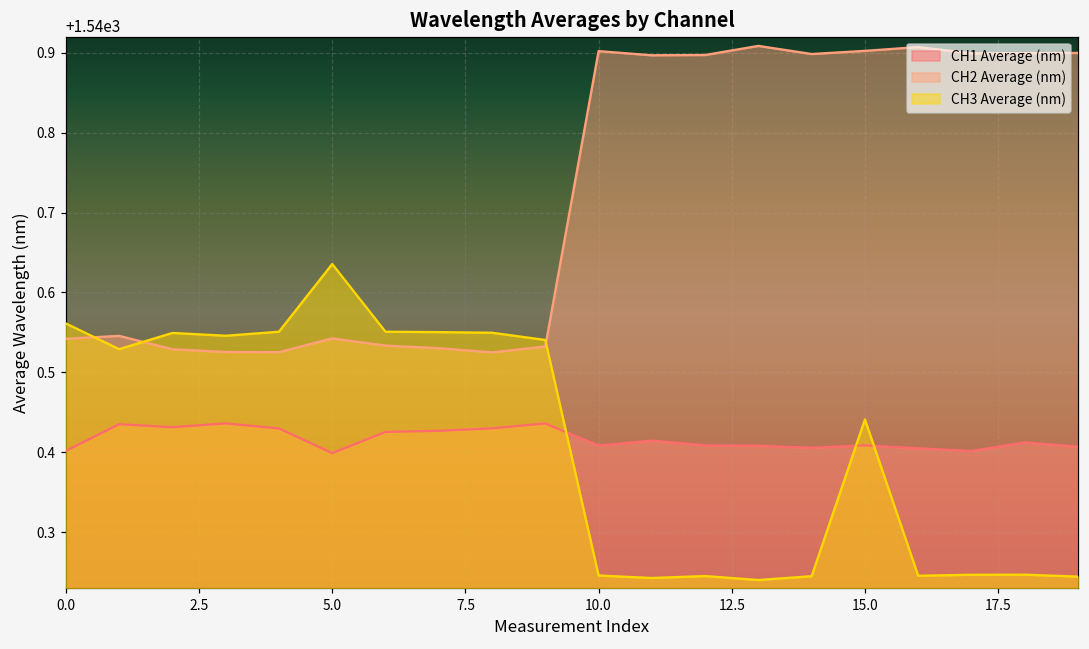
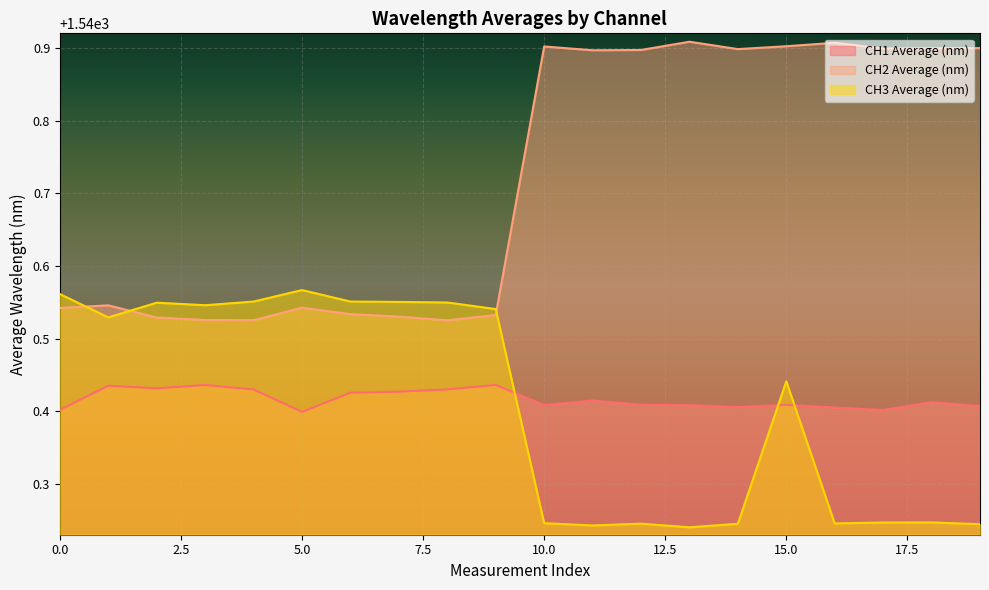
CH3 Average (nm), 5.0: 1540.64 -> 1540.57
